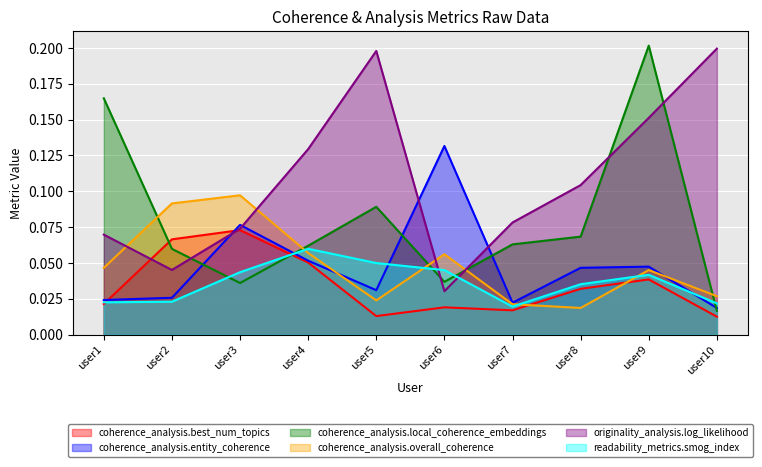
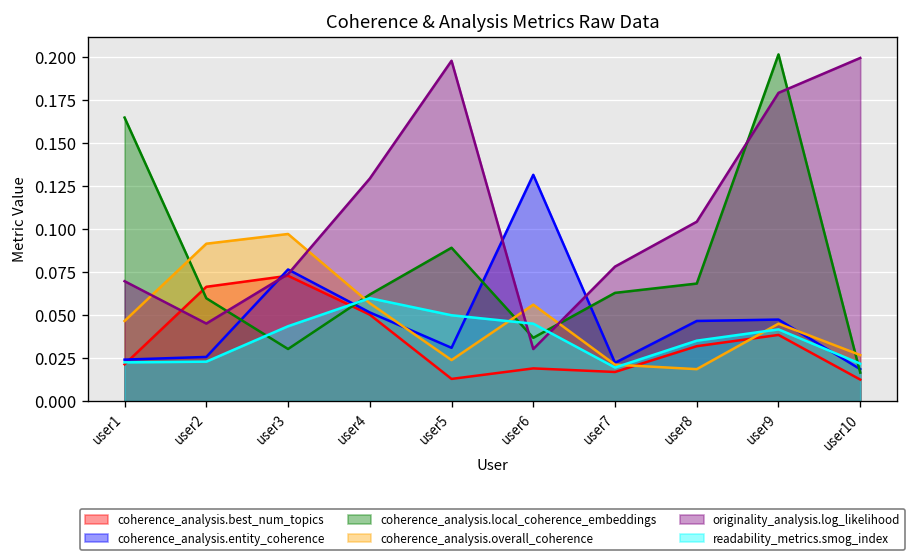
coherence_analysis.local_coherence_embeddings, user3: 0.036 -> 0.030
originality_analysis.log_likelihood, user9: 0.151 -> 0.179
